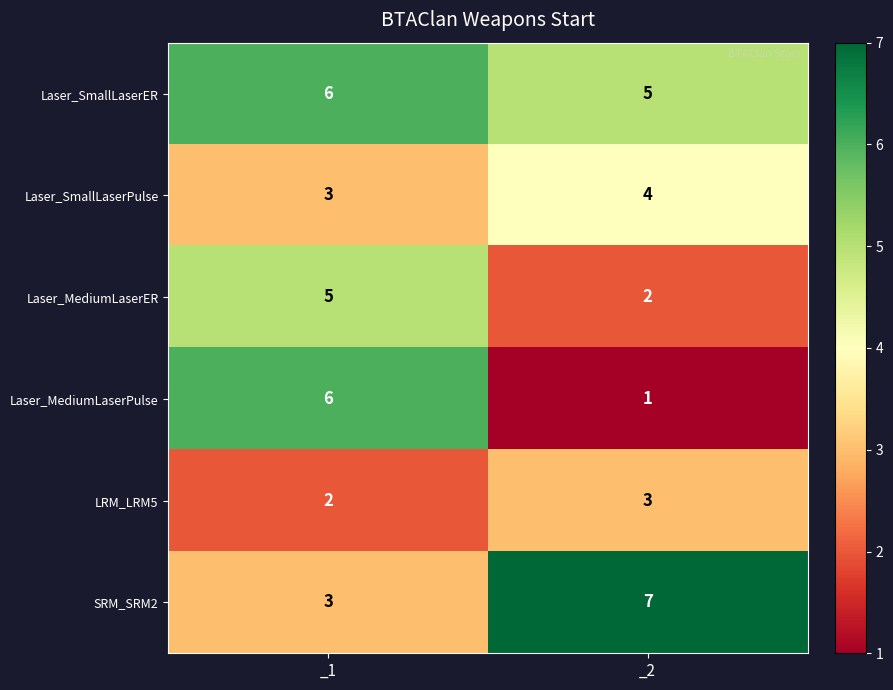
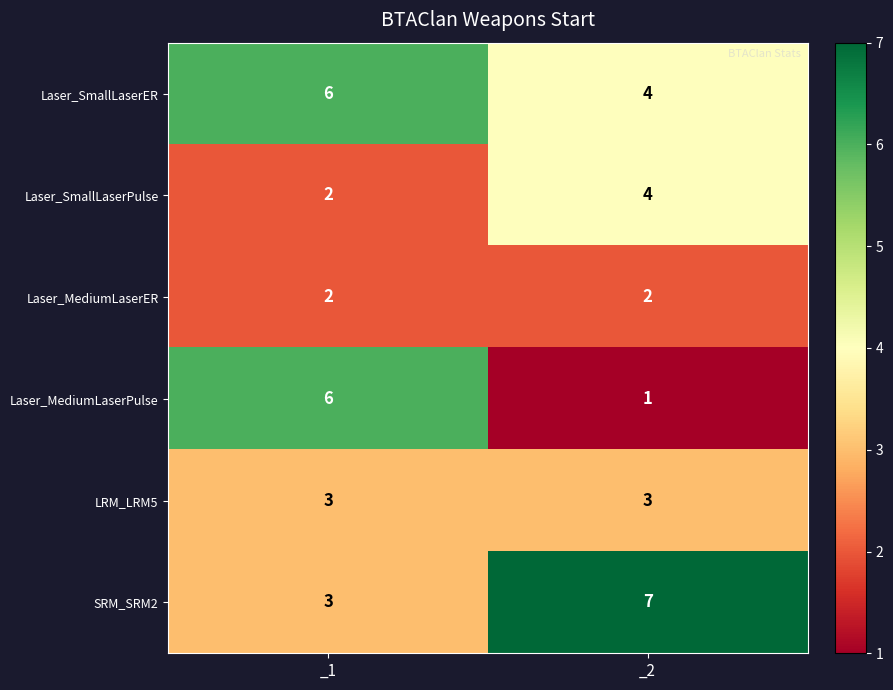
Laser_SmallLaserER, _2: 5 -> 4
Laser_SmallLaserPulse, _1: 3 -> 2
Laser_MediumLaserER, _1: 5 -> 2
LRM_LRM5, _1: 2 -> 3
